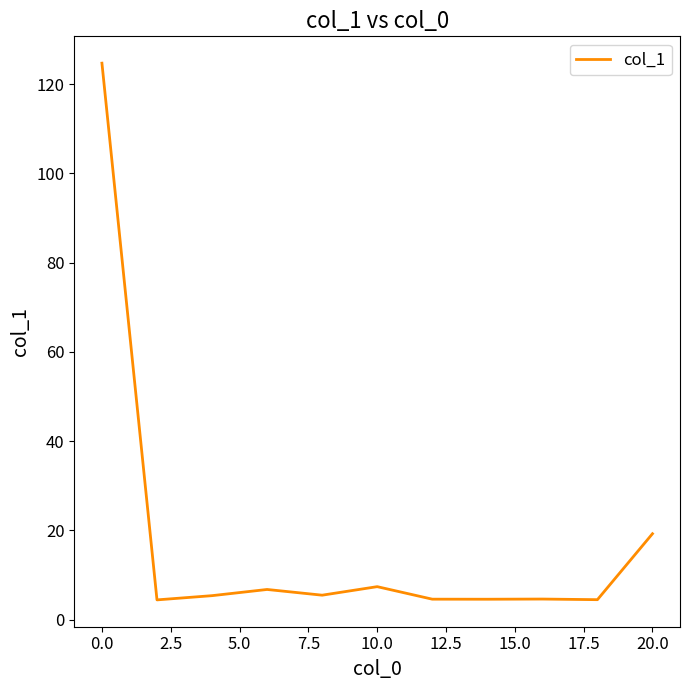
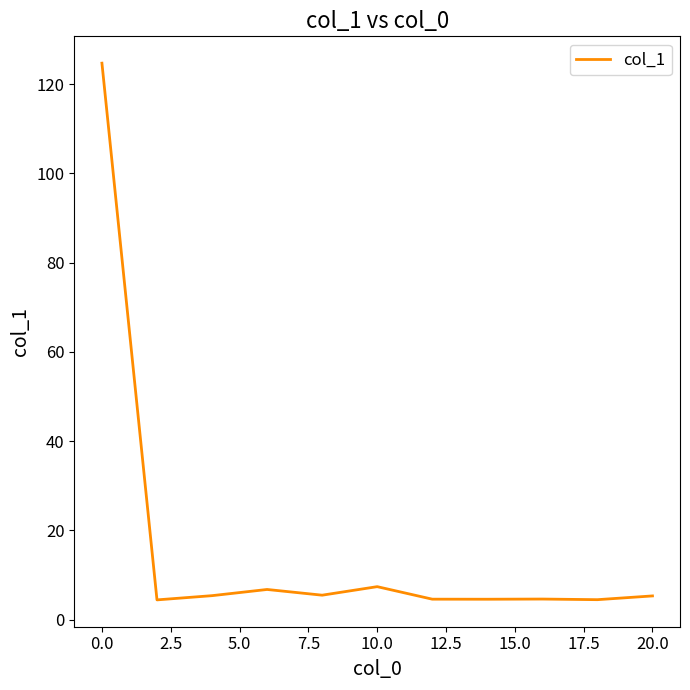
20.0: 19 -> 5
